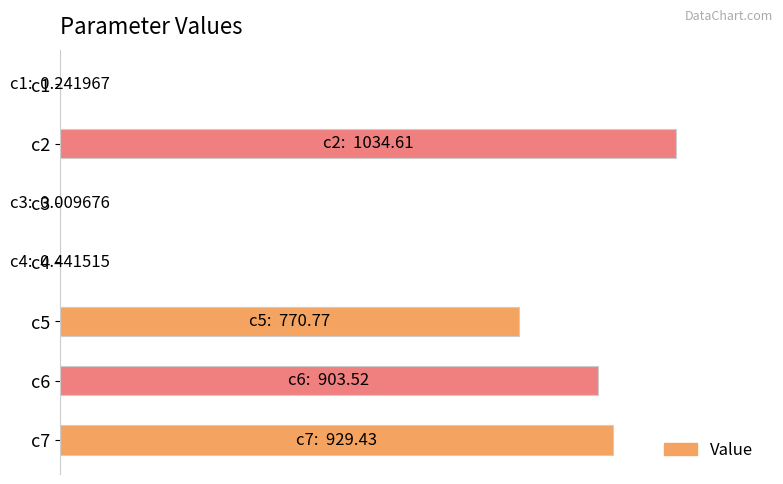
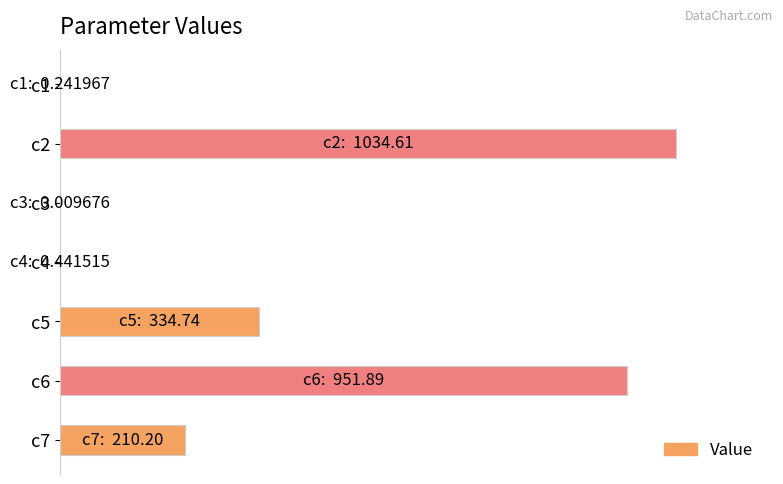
c5: 770.77 -> 334.74
c6: 903.52 -> 951.89
c7: 929.43 -> 210.20
